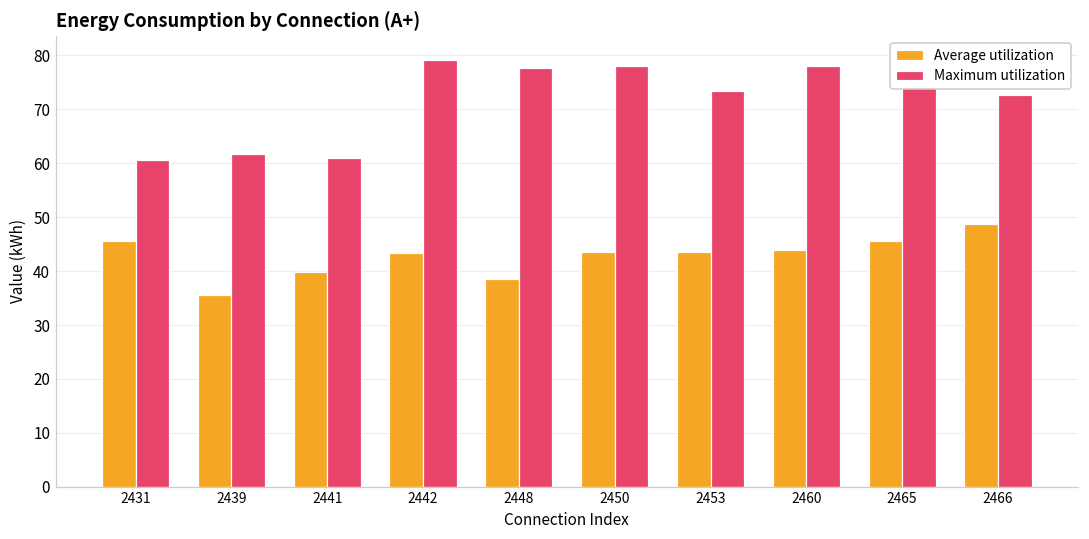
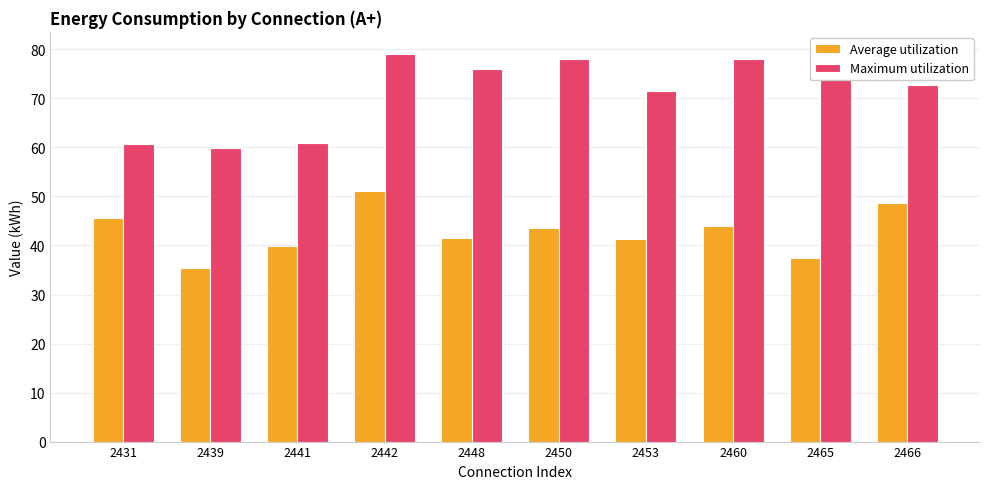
Maximum utilization, 2439: 62 -> 60
Average utilization, 2442: 43 -> 51
Average utilization, 2448: 39 -> 42
Maximum utilization, 2448: 78 -> 76
Average utilization, 2453: 44 -> 41
Maximum utilization, 2453: 73 -> 72
Average utilization, 2465: 46 -> 37
